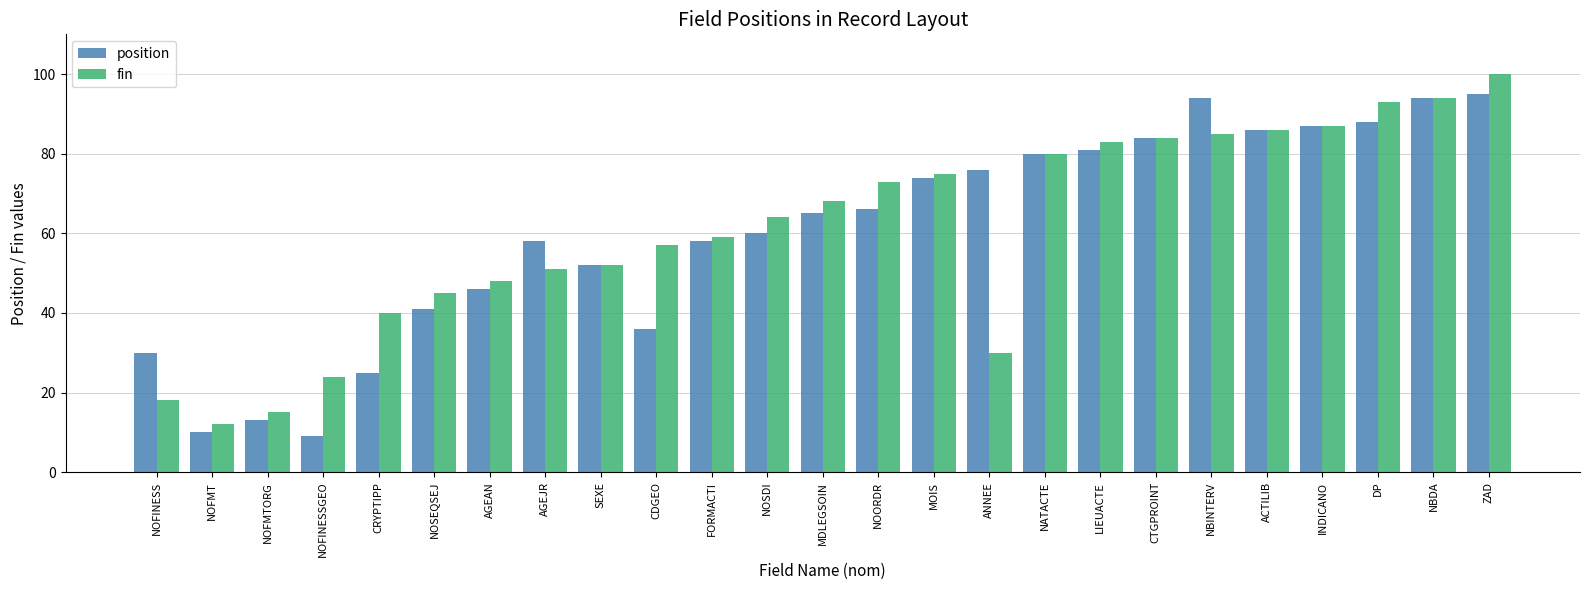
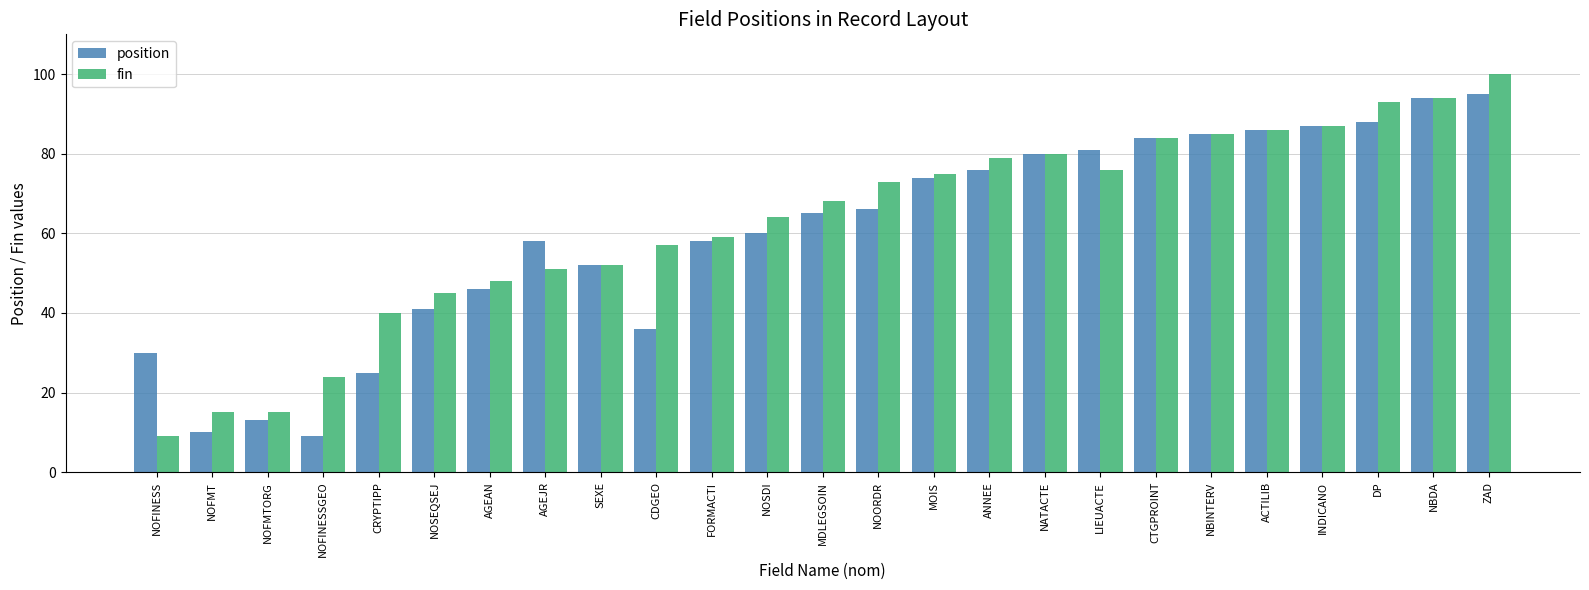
fin, NOFINESS: 18 -> 9
fin, NOFMT: 12 -> 15
fin, ANNEE: 30 -> 79
fin, LIEUACTE: 83 -> 76
position, NBINTERV: 94 -> 85
